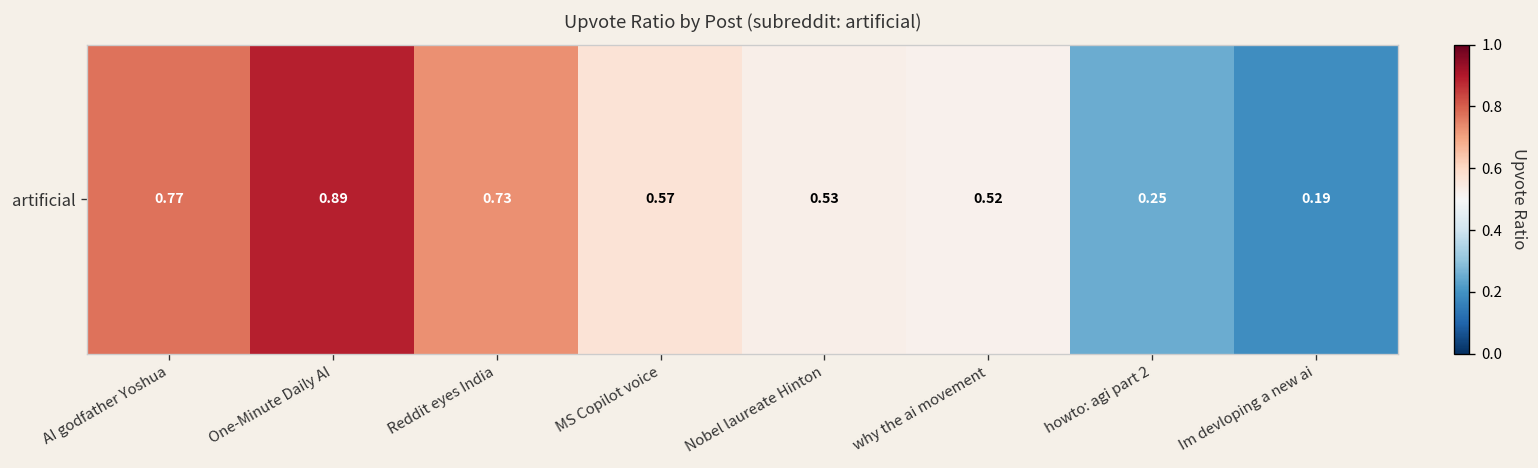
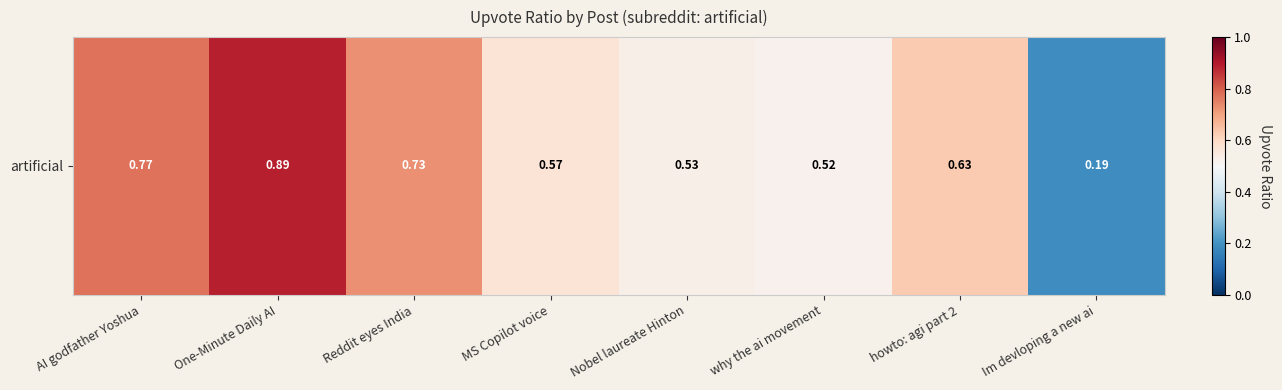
artificial, howto: agi part 2: 0.25 -> 0.63
